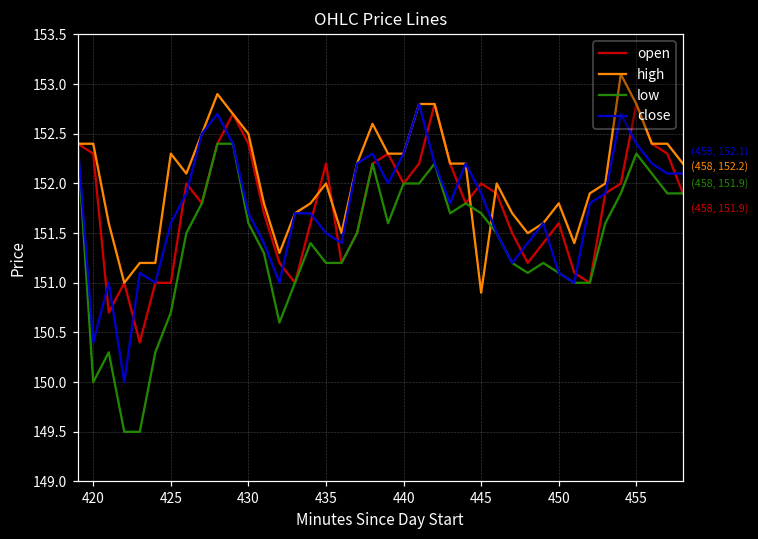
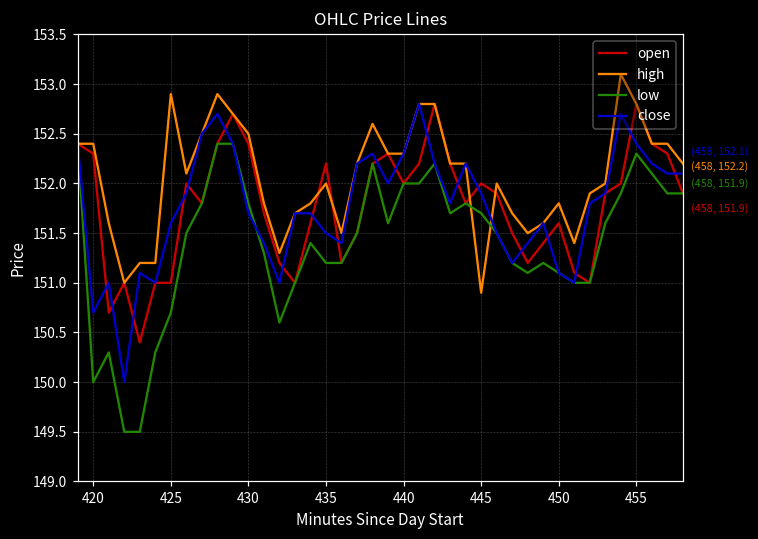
close, 420: 150.4 -> 150.7
high, 425: 152.3 -> 152.9
low, 430: 151.6 -> 151.8
